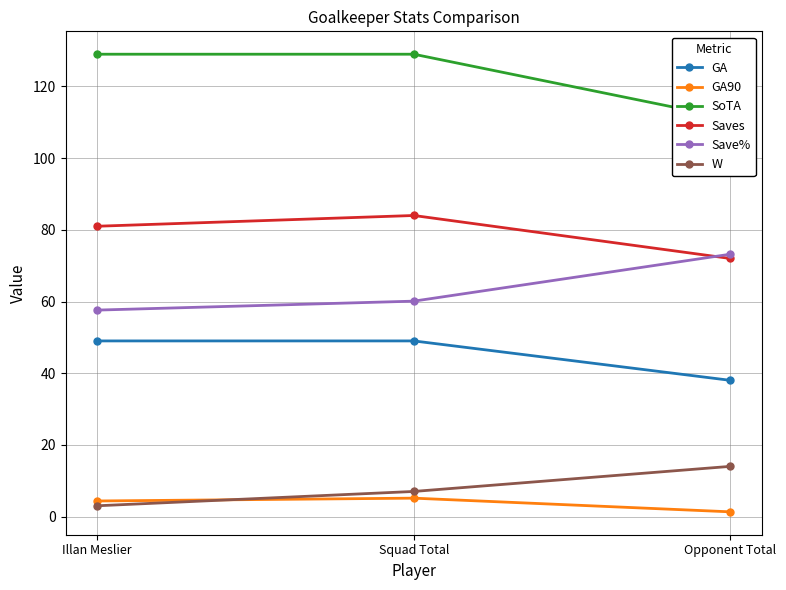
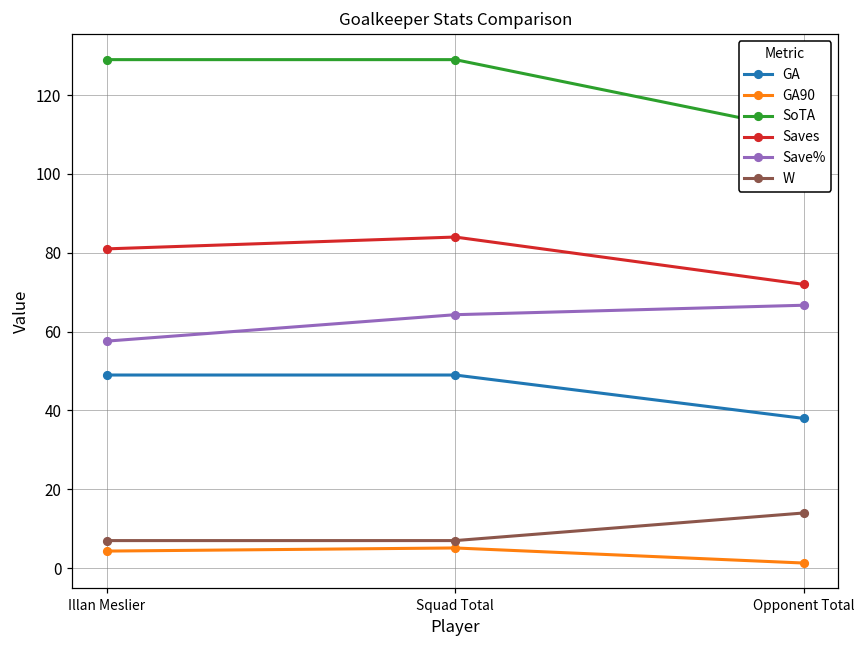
W, Illan Meslier: 3 -> 7
Save%, Squad Total: 60 -> 64
Save%, Opponent Total: 73 -> 67
